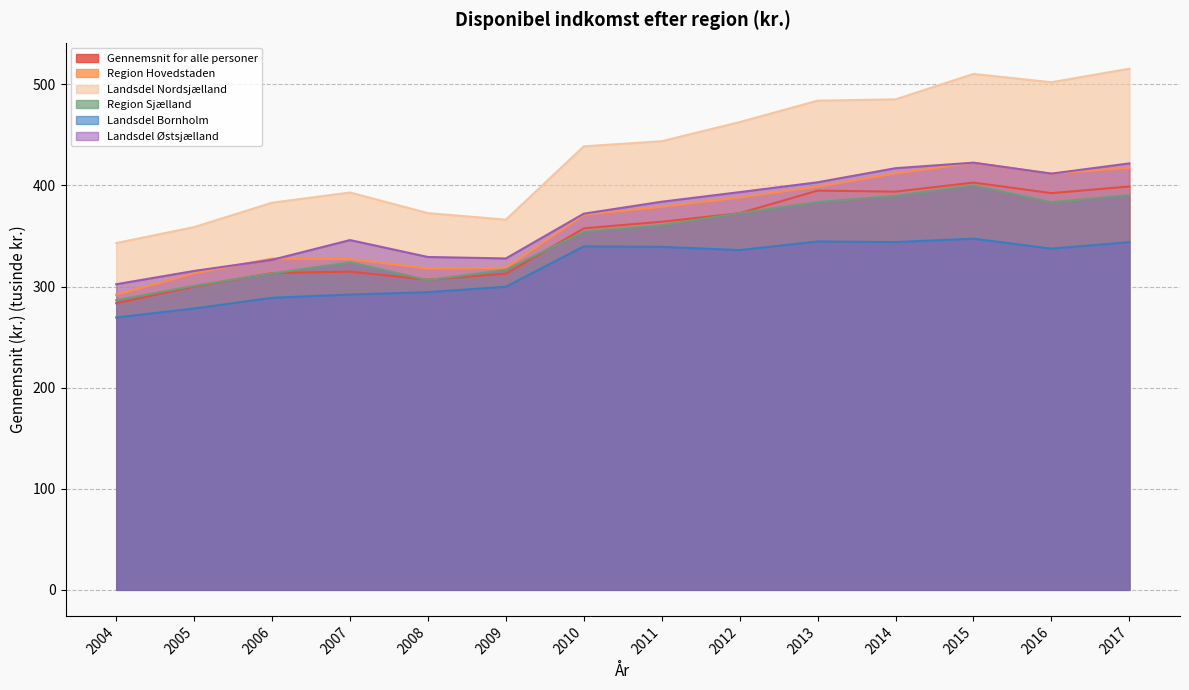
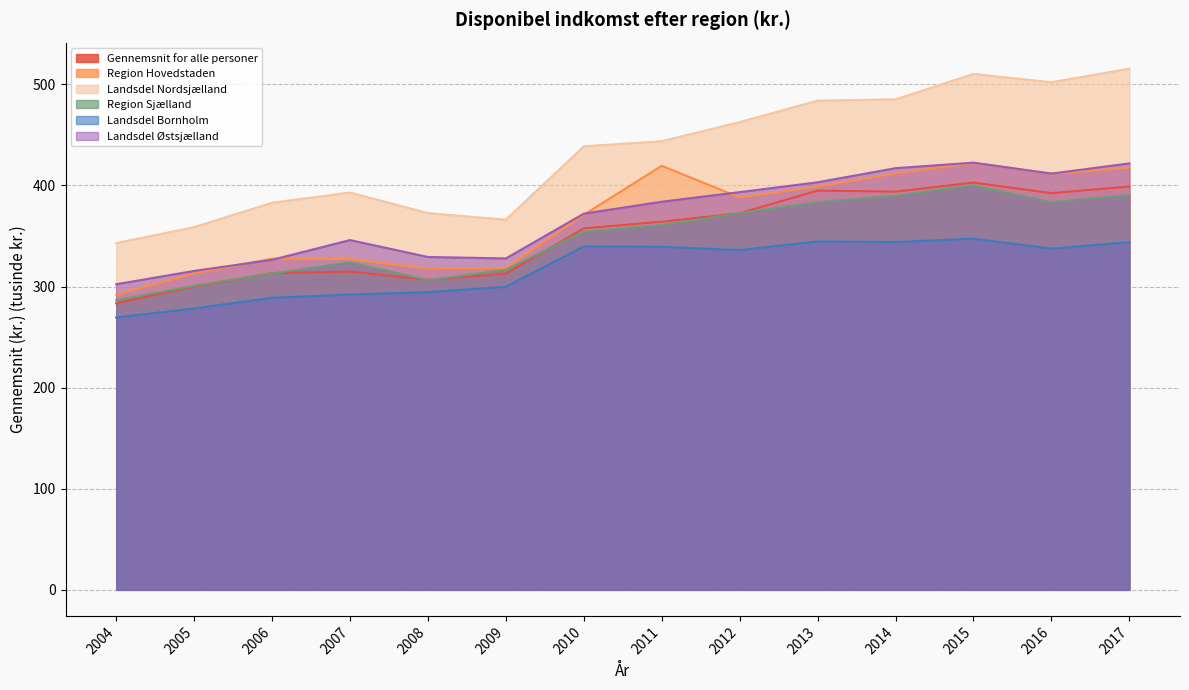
Region Hovedstaden, 2011: 379 -> 419
